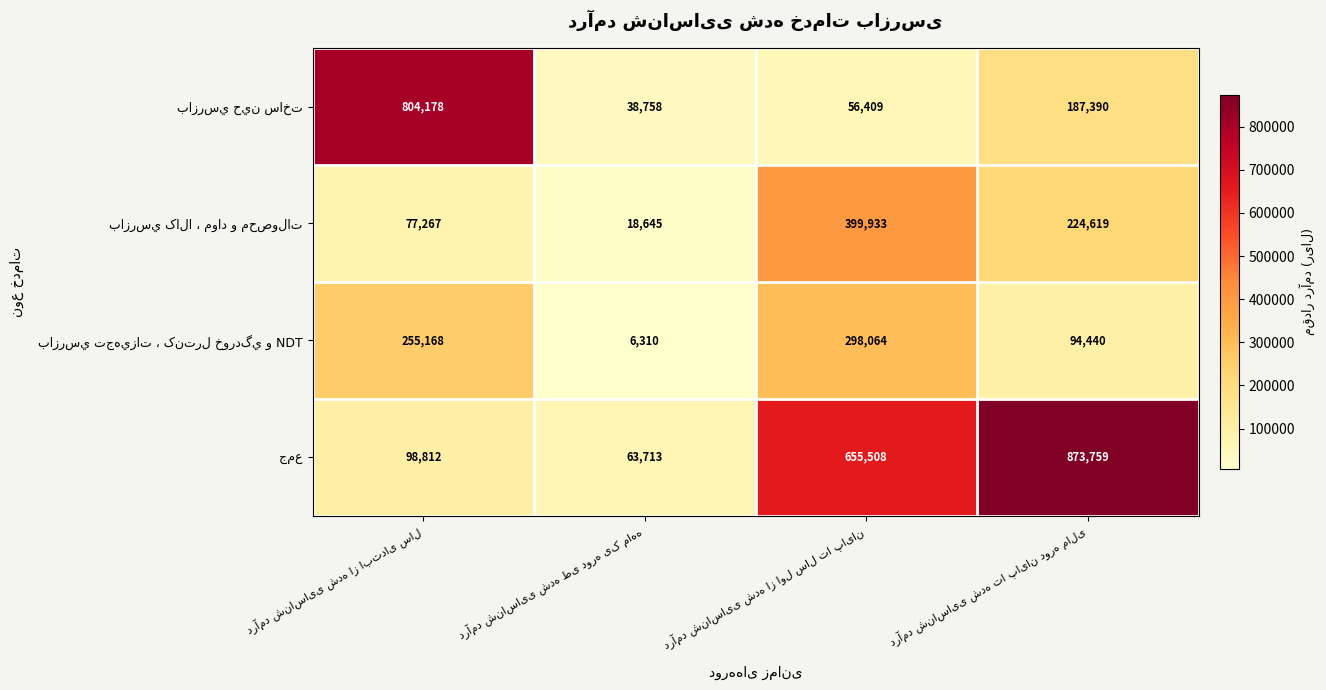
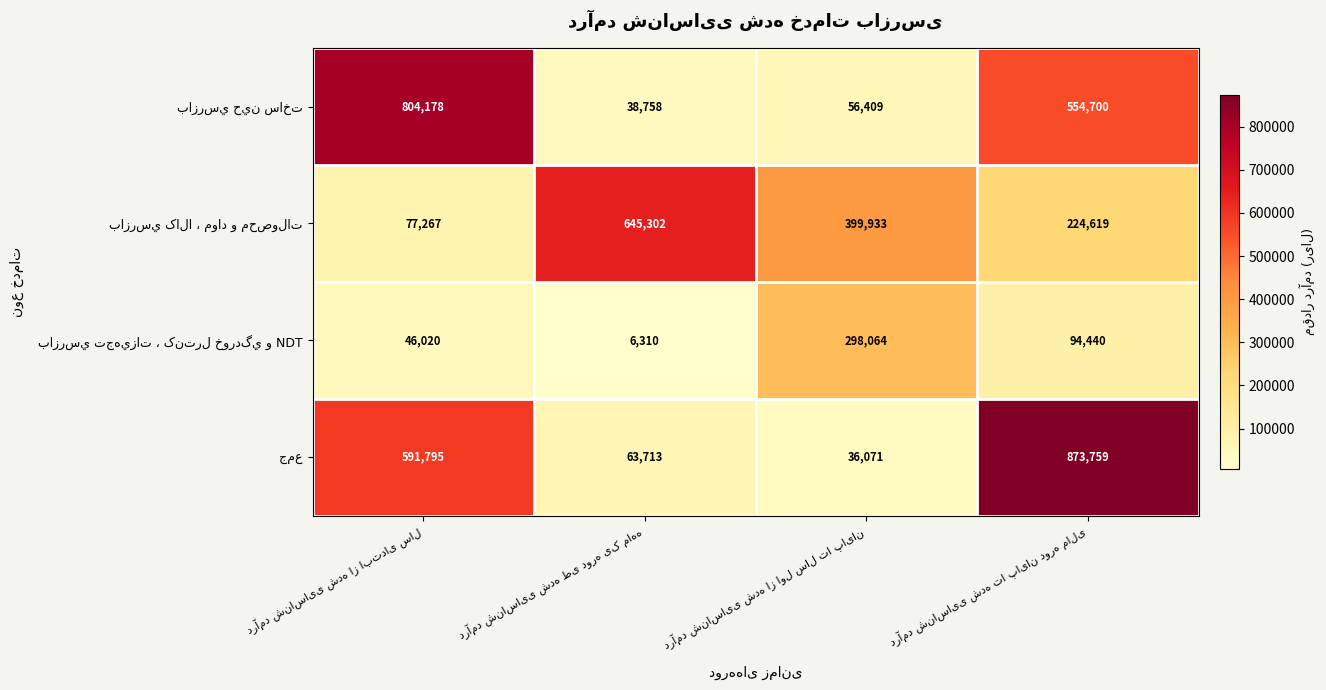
بازرسي حين ساخت, درآمد شناسایی شده تا پایان دوره مالی: 187,390 -> 554,700
بازرسي کالا ، مواد و محصولات, درآمد شناسایی شده طی دوره یک ماهه: 18,645 -> 645,302
بازرسي تجهيزات ، کنترل خوردگي و NDT, درآمد شناسایی شده از ابتدای سال: 255,168 -> 46,020
جمع, درآمد شناسایی شده از ابتدای سال: 98,812 -> 591,795
جمع, درآمد شناسایی شده از اول سال تا پایان: 655,508 -> 36,071
